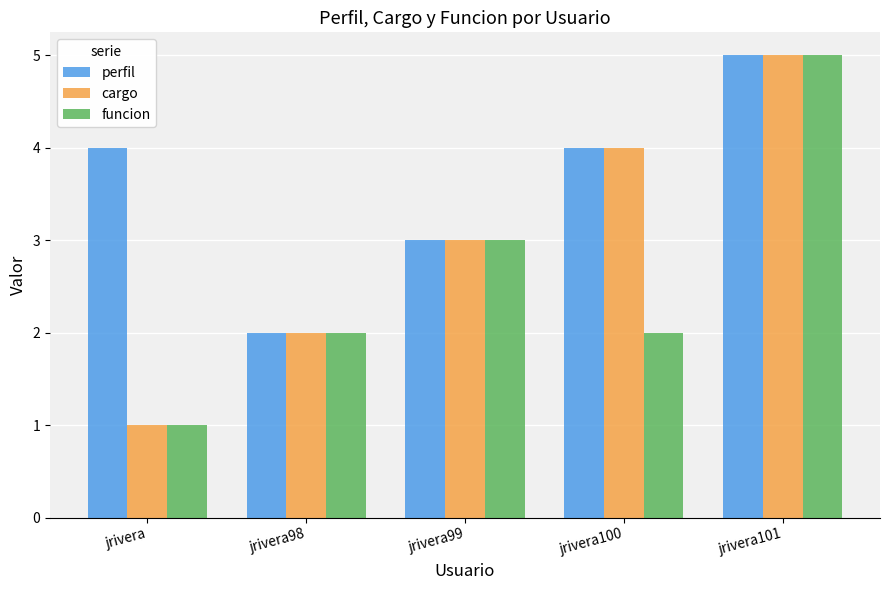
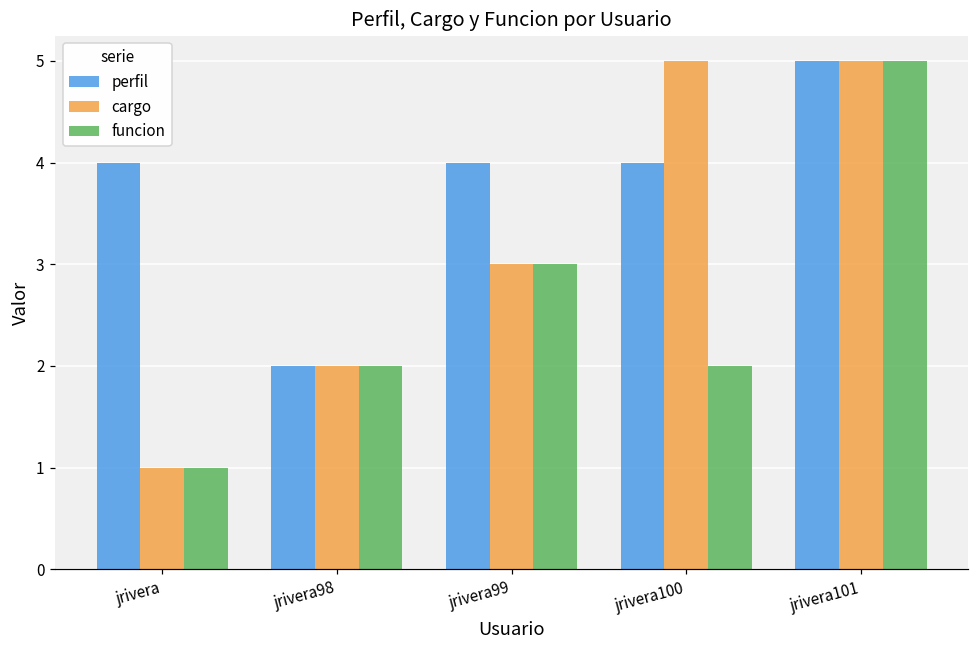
perfil, jrivera99: 3 -> 4
cargo, jrivera100: 4 -> 5
